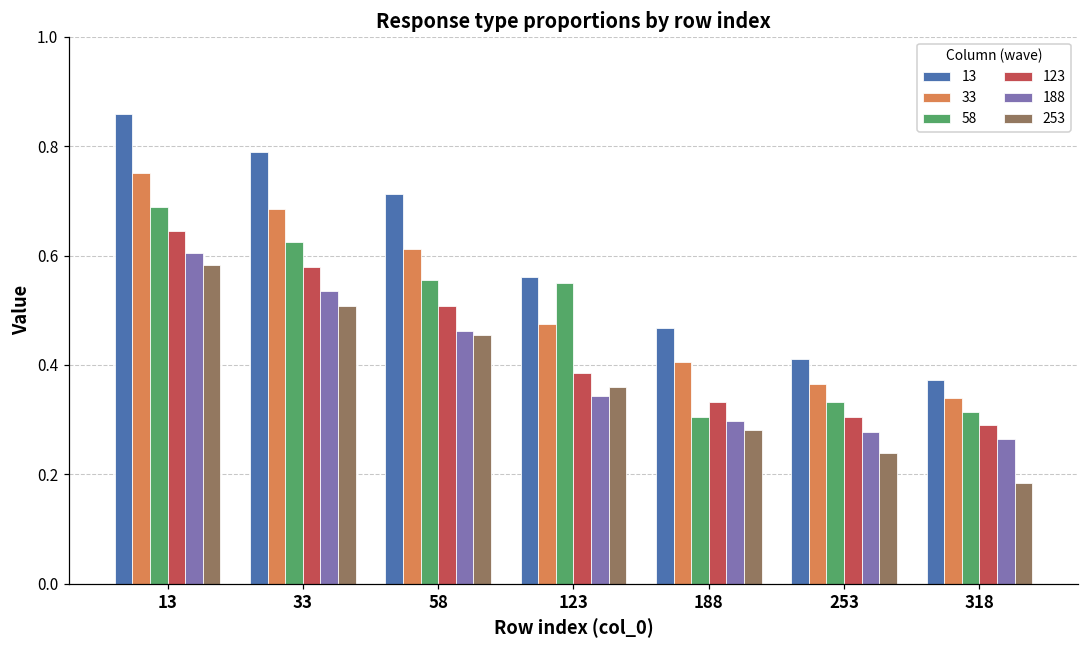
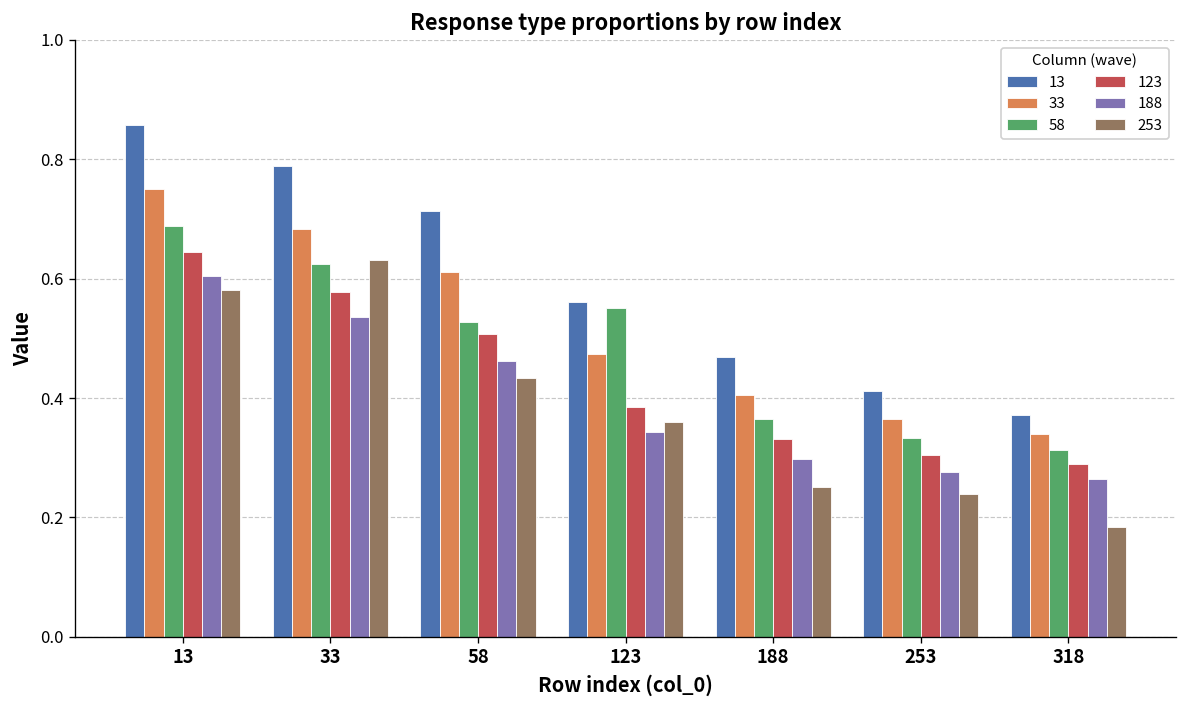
253, 33: 0.51 -> 0.63
58, 58: 0.55 -> 0.53
253, 58: 0.45 -> 0.43
58, 188: 0.30 -> 0.37
253, 188: 0.28 -> 0.25
